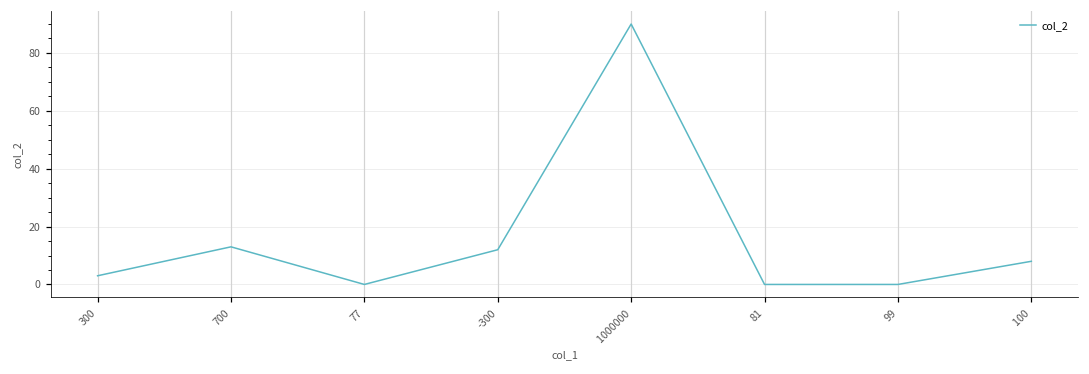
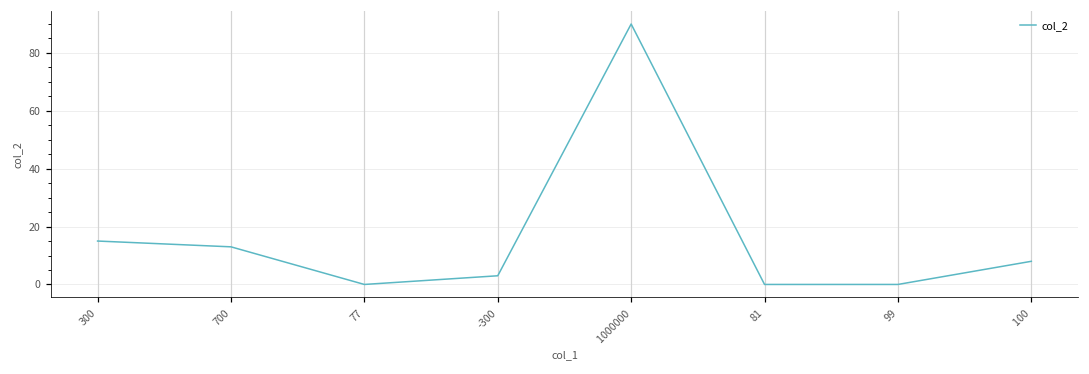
300: 3 -> 15
-300: 12 -> 3
